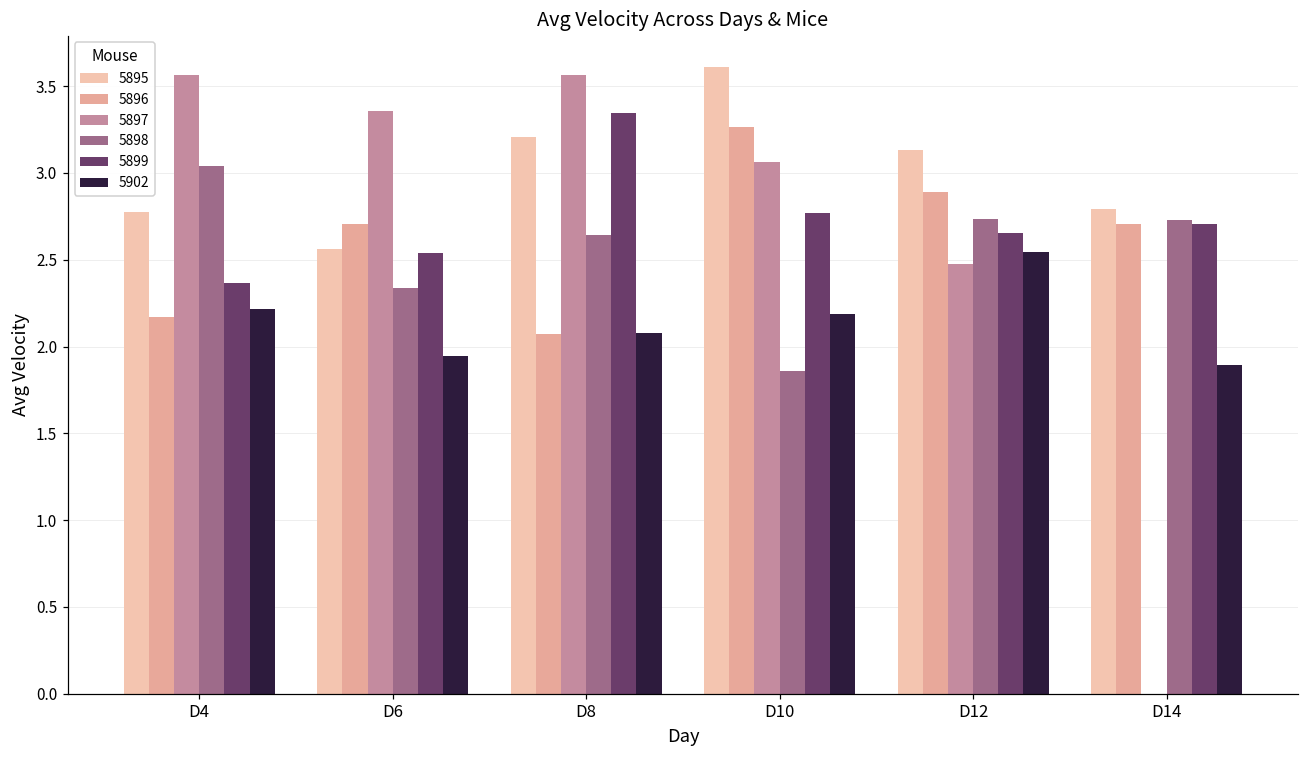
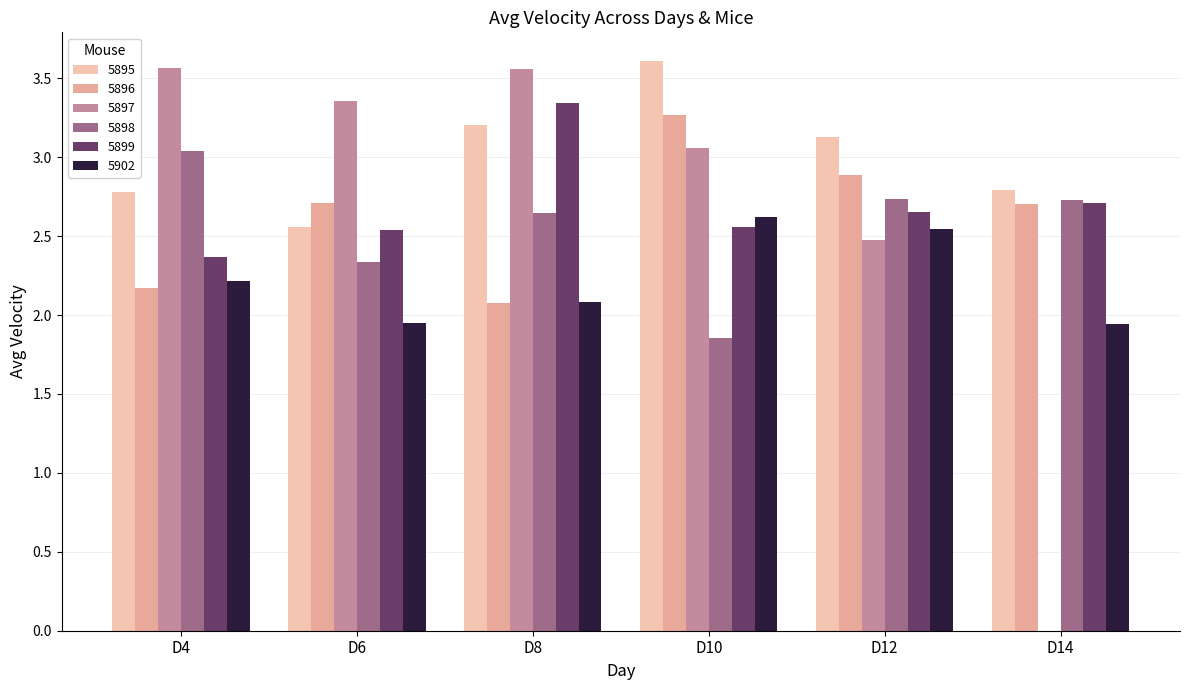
5899, D10: 2.77 -> 2.56
5902, D10: 2.19 -> 2.62
5902, D14: 1.89 -> 1.94
